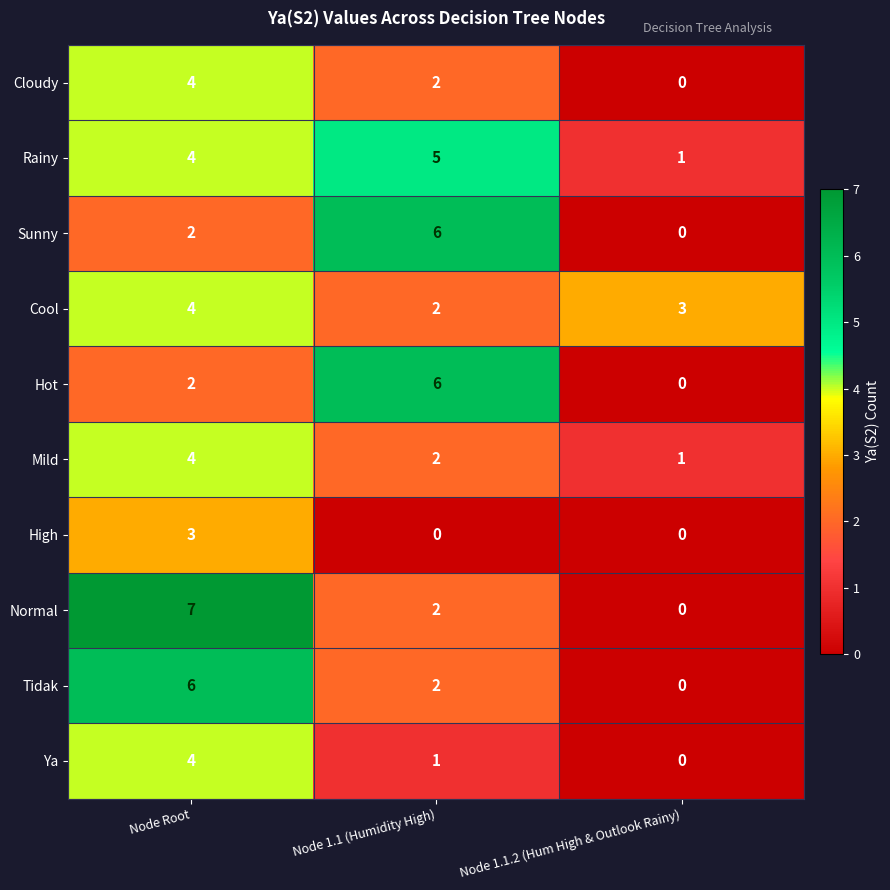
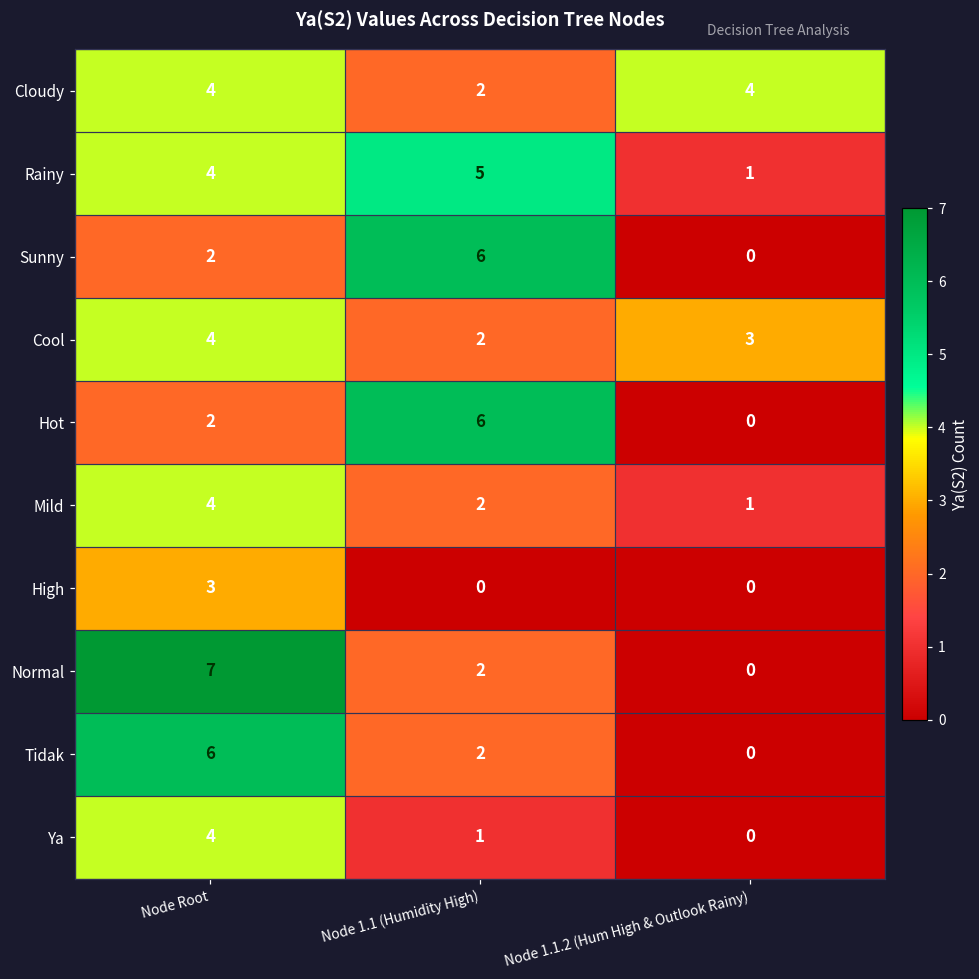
Cloudy, Node 1.1.2 (Hum High & Outlook Rainy): 0 -> 4
